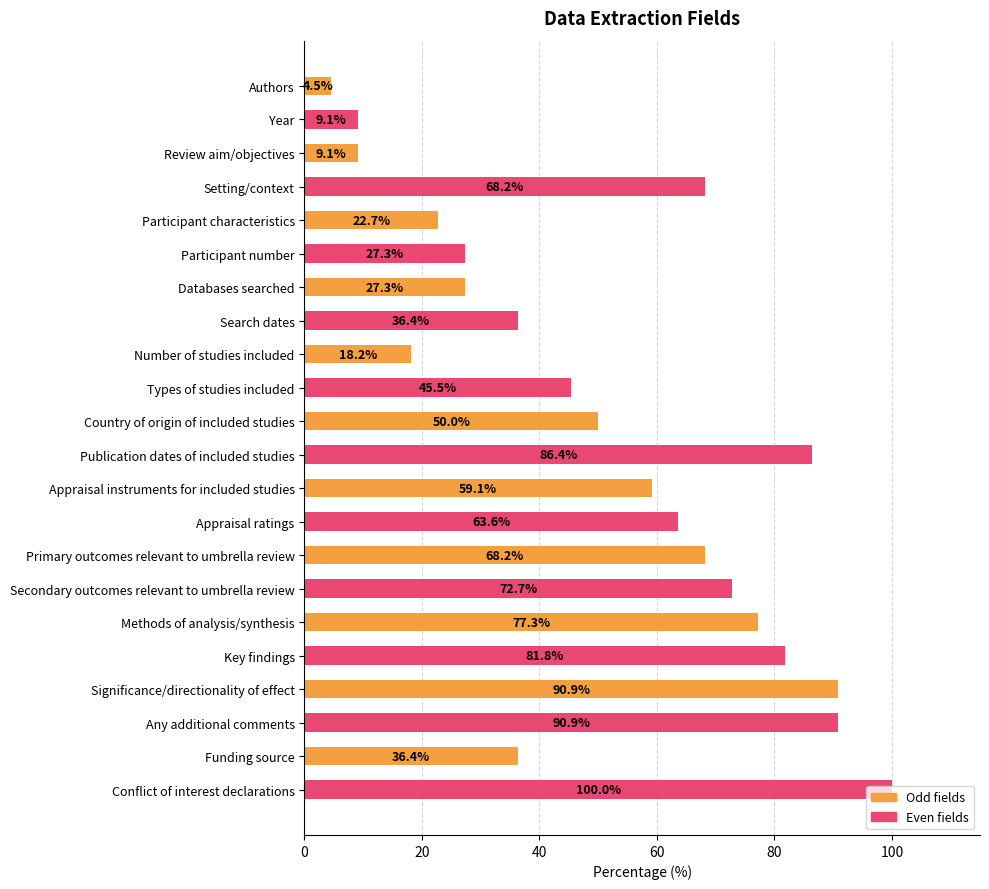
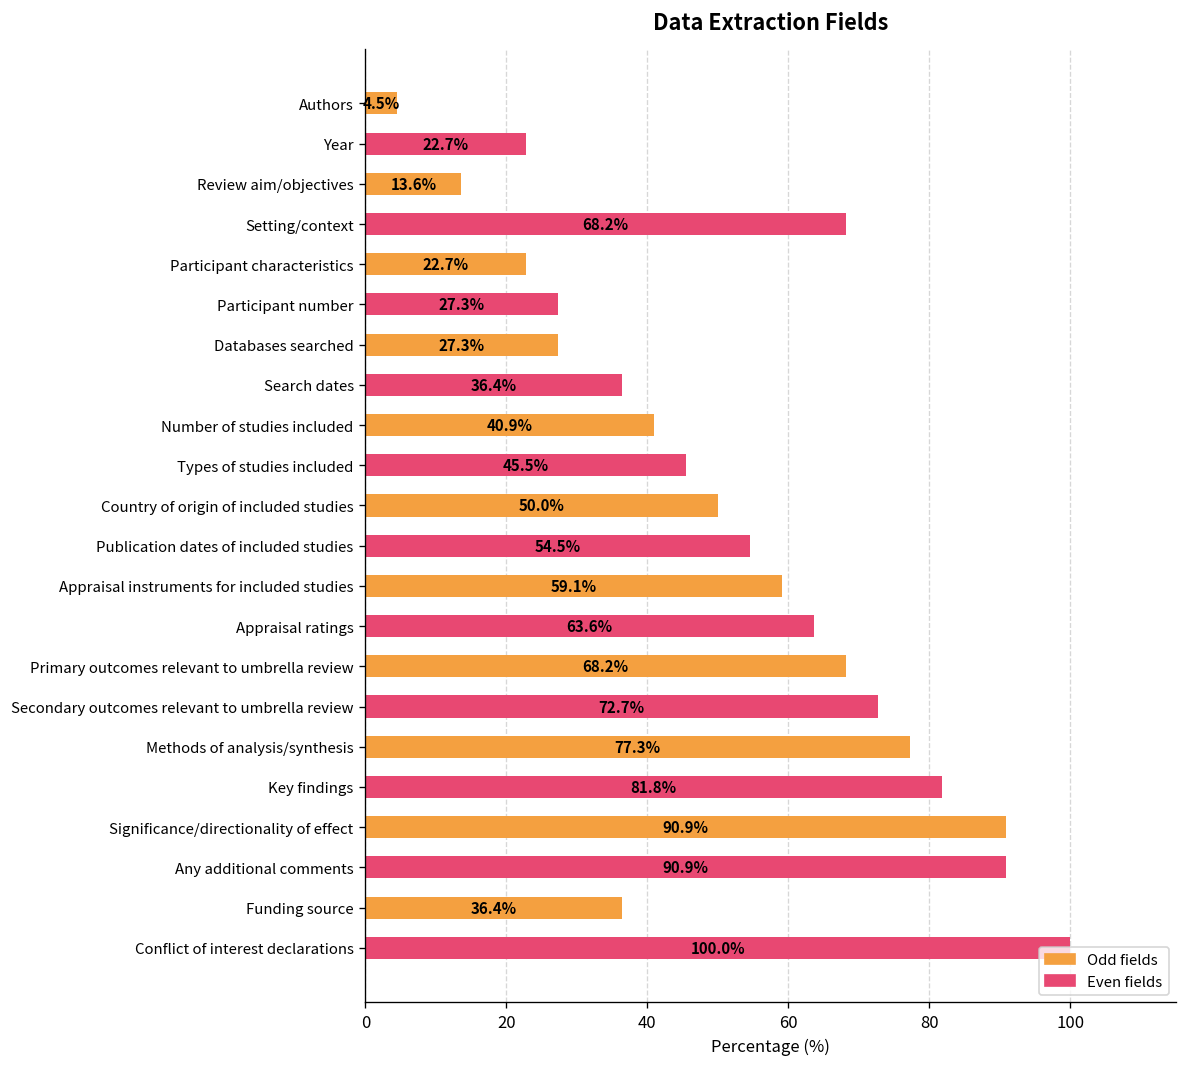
Year: 9.1% -> 22.7%
Review aim/objectives: 9.1% -> 13.6%
Number of studies included: 18.2% -> 40.9%
Publication dates of included studies: 86.4% -> 54.5%
